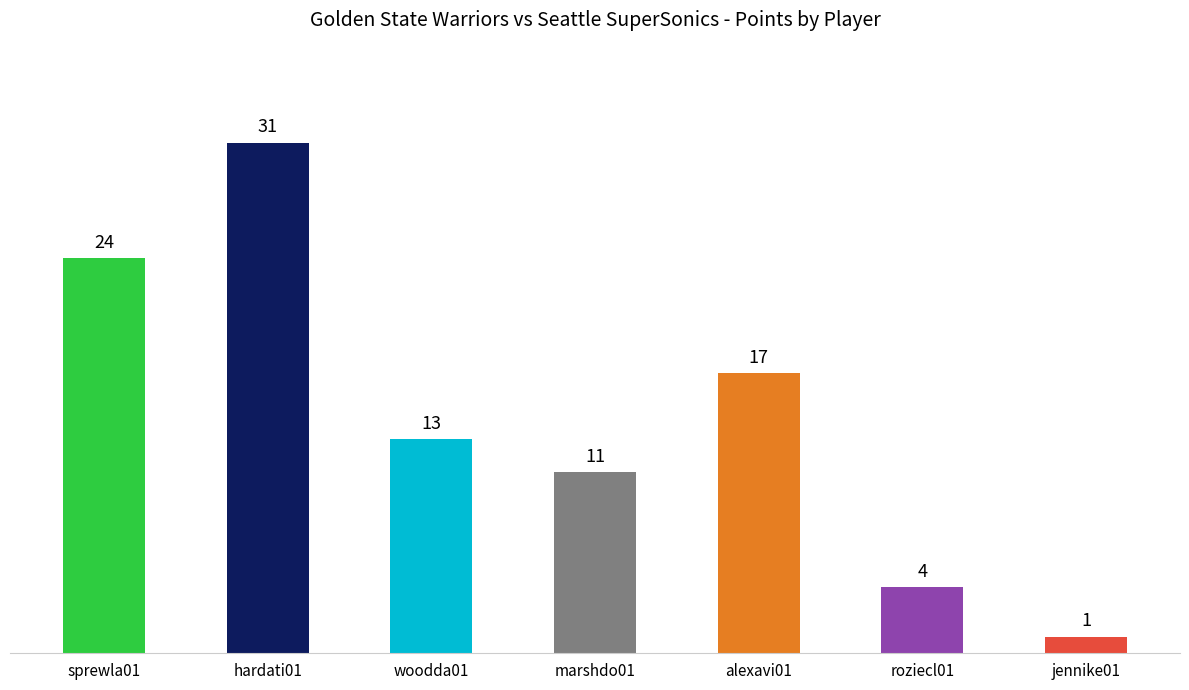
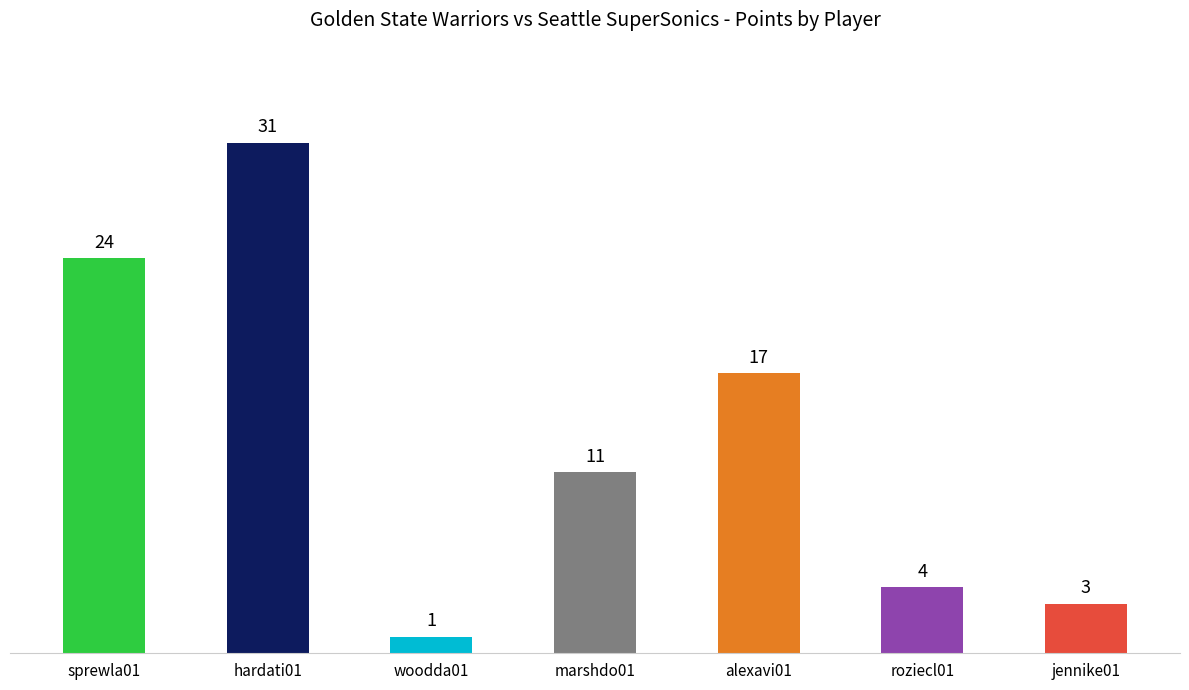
woodda01: 13 -> 1
jennike01: 1 -> 3
